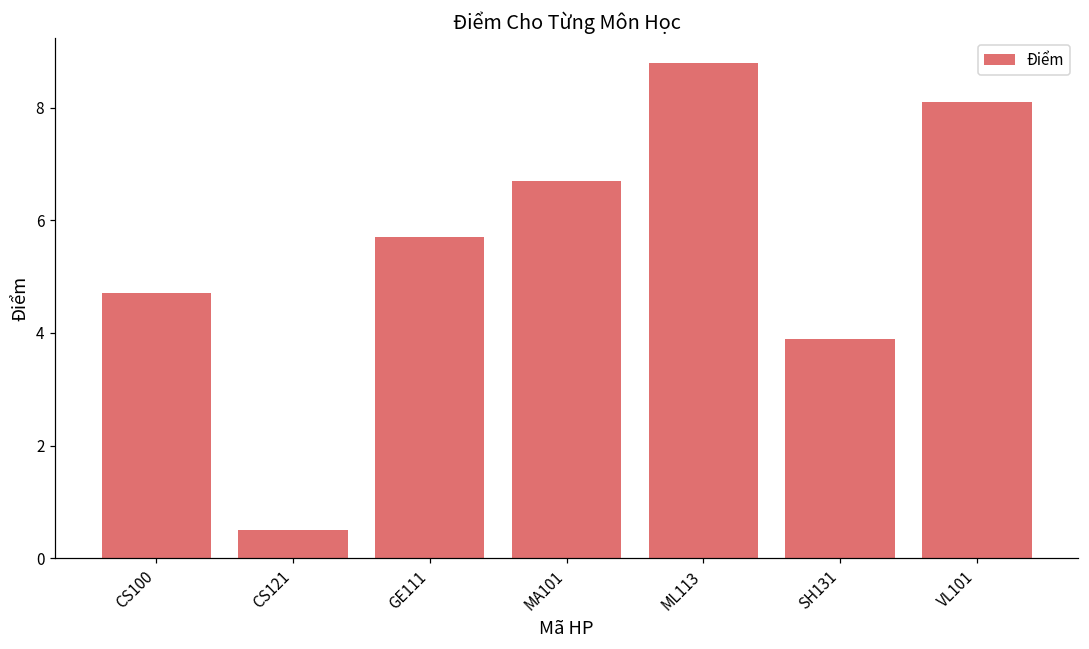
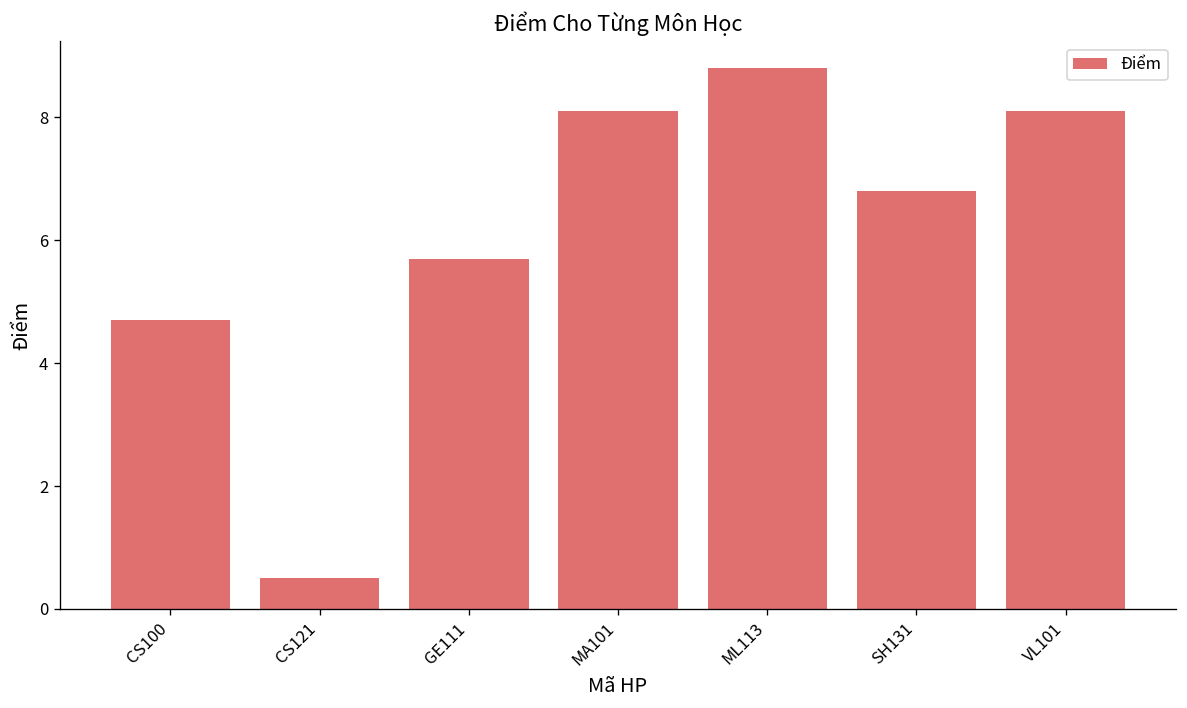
MA101: 6.7 -> 8.1
SH131: 3.9 -> 6.8
